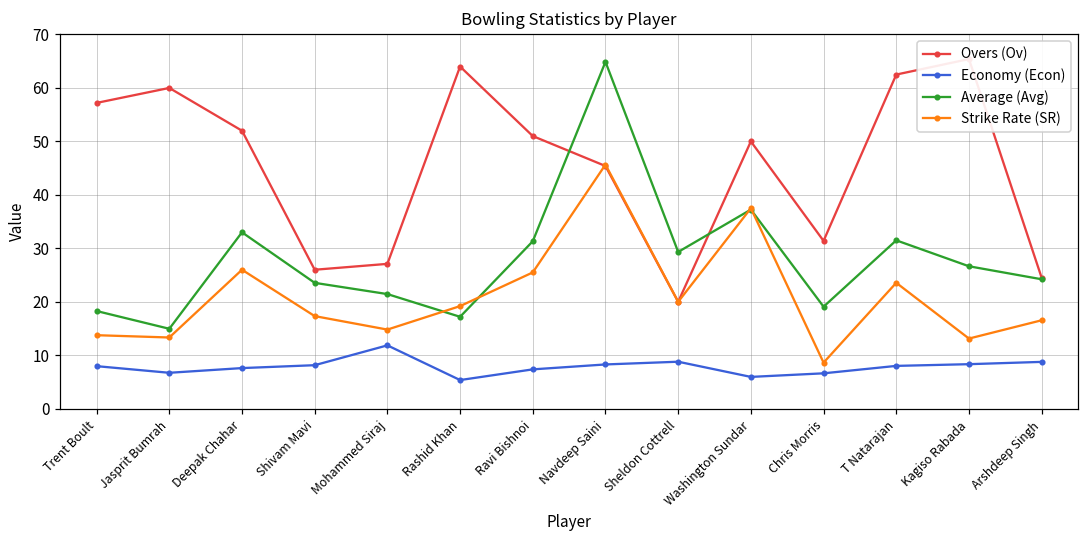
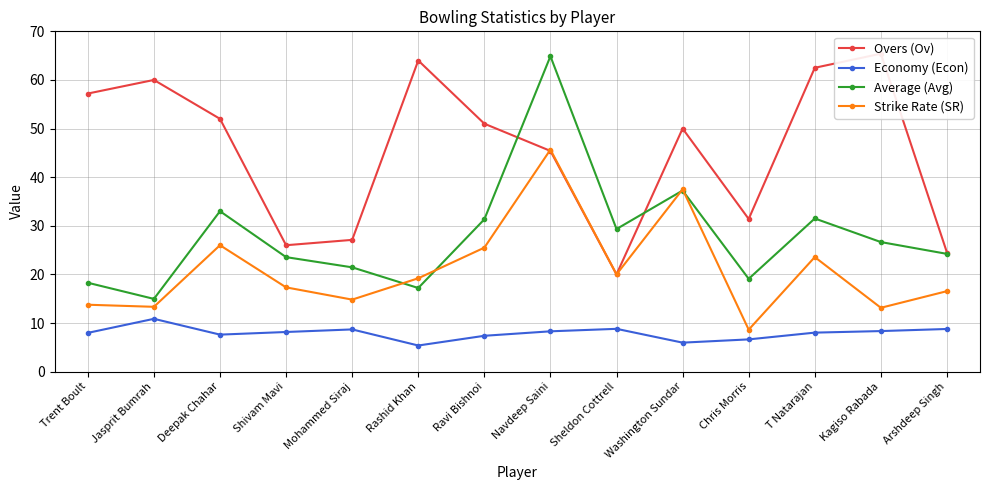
Economy (Econ), Jasprit Bumrah: 7 -> 11
Economy (Econ), Mohammed Siraj: 12 -> 9
